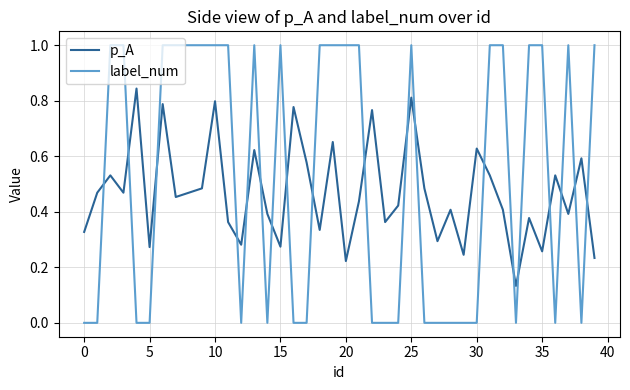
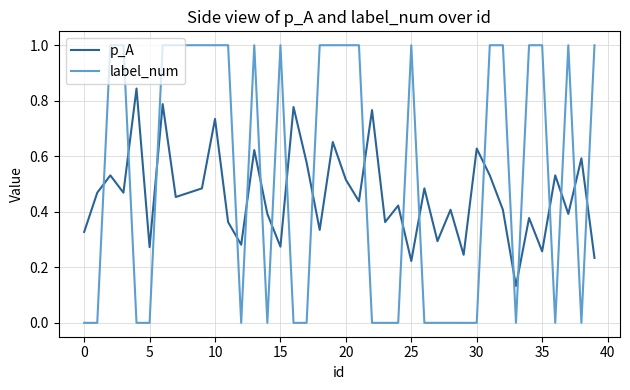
p_A, 10: 0.80 -> 0.73
p_A, 20: 0.22 -> 0.52
p_A, 25: 0.81 -> 0.22
